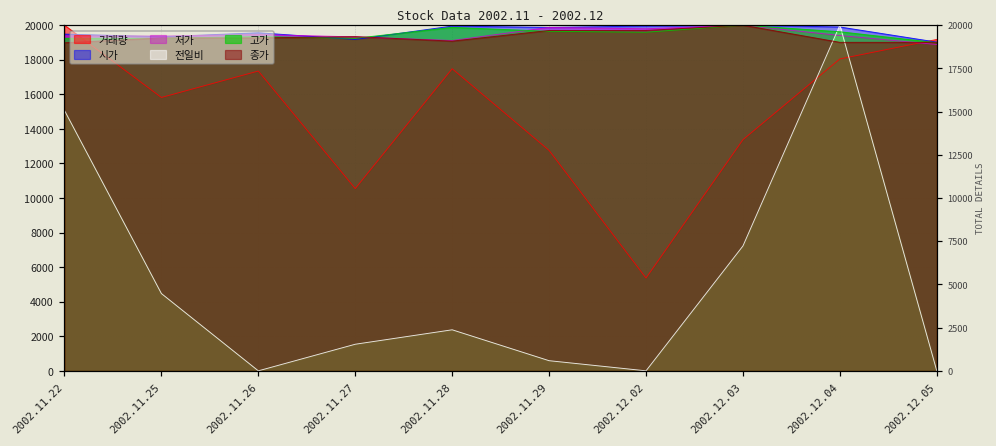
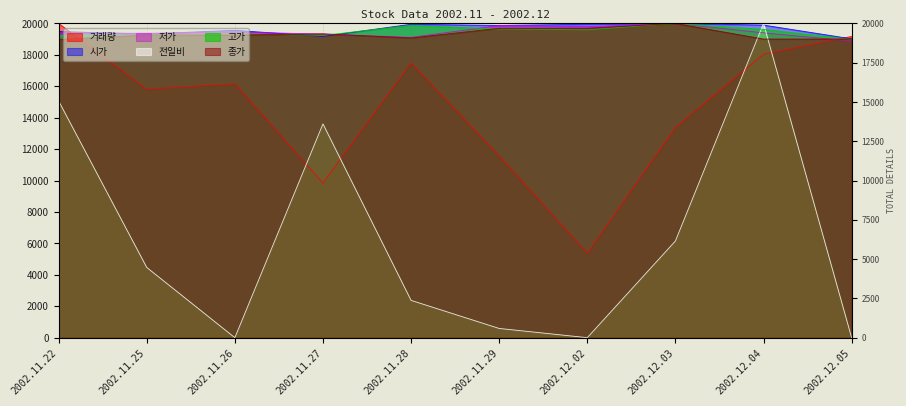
거래량, 2002.11.26: 17300 -> 16200
거래량, 2002.11.27: 10500 -> 9800
전일비, 2002.11.27: 1500 -> 13600
거래량, 2002.11.29: 12800 -> 11600
전일비, 2002.12.03: 7200 -> 6200
